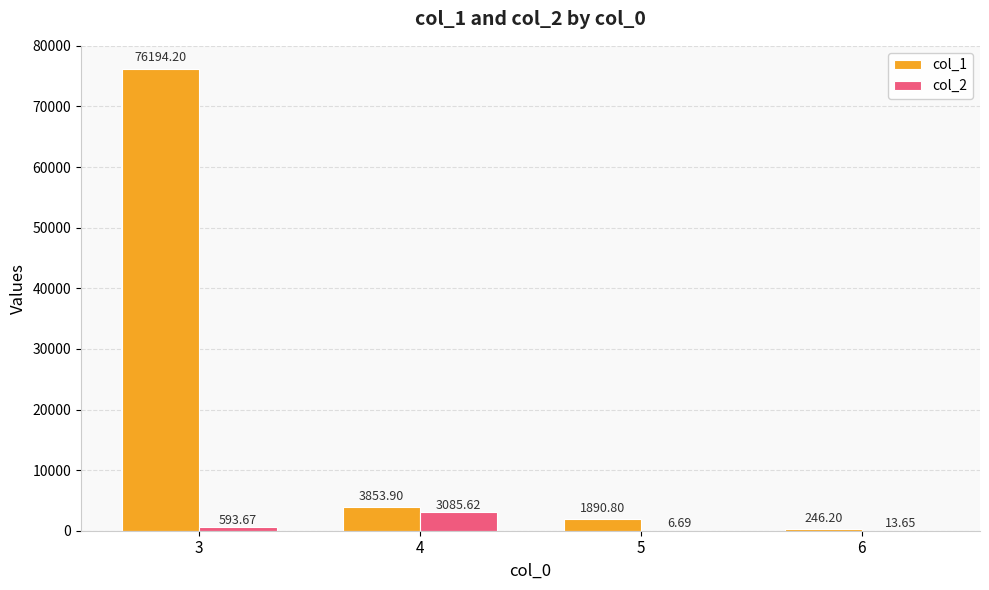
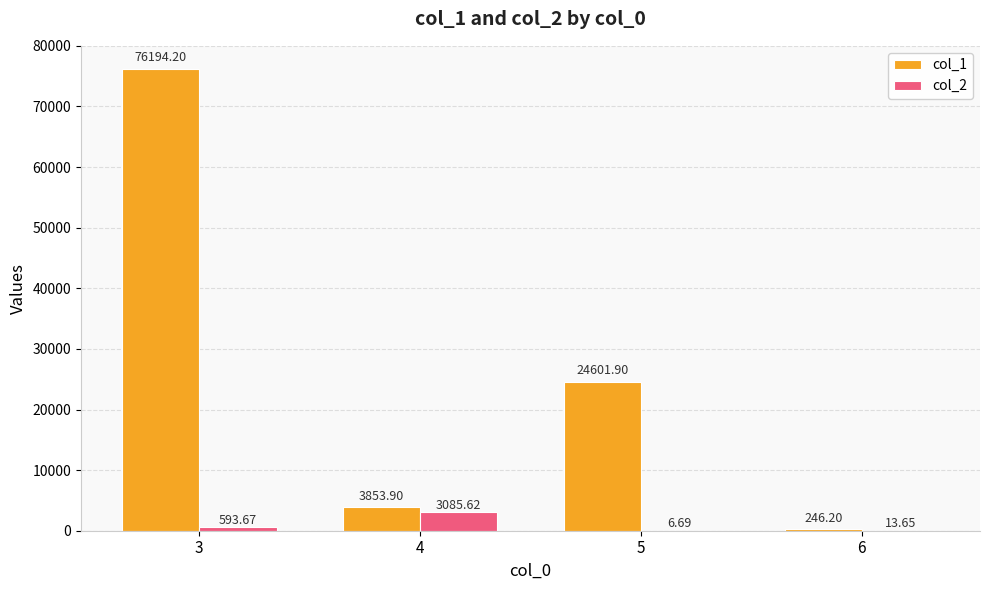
col_1, 5: 1890.80 -> 24601.90
